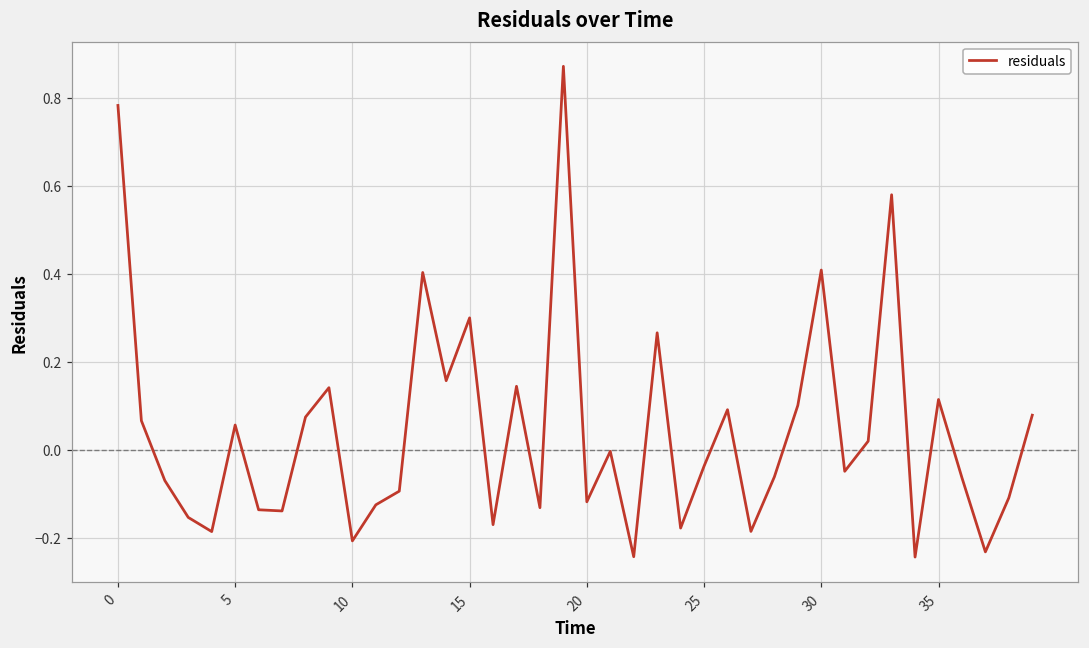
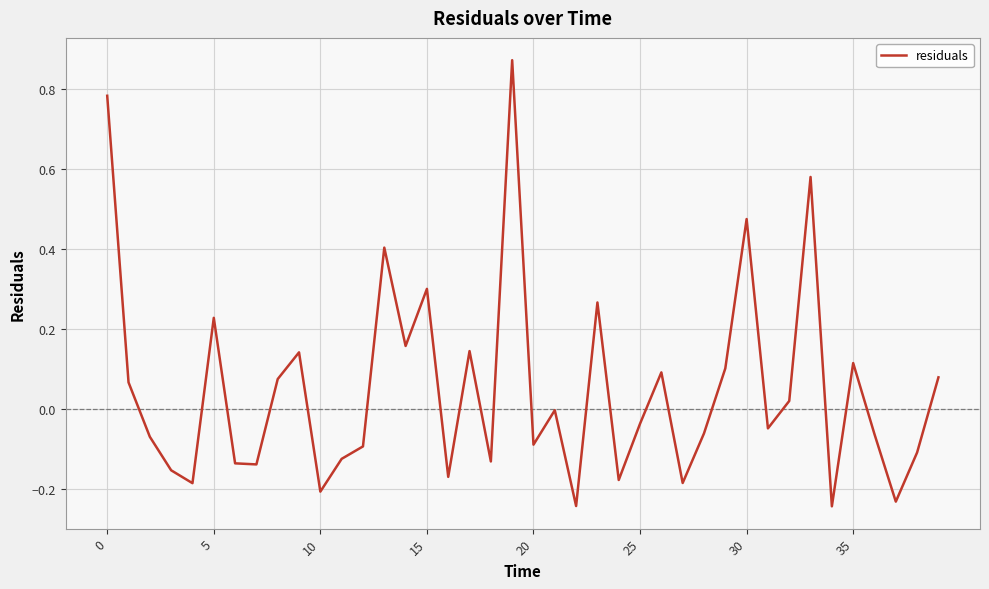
5: 0.06 -> 0.23
20: -0.12 -> -0.09
30: 0.41 -> 0.47
